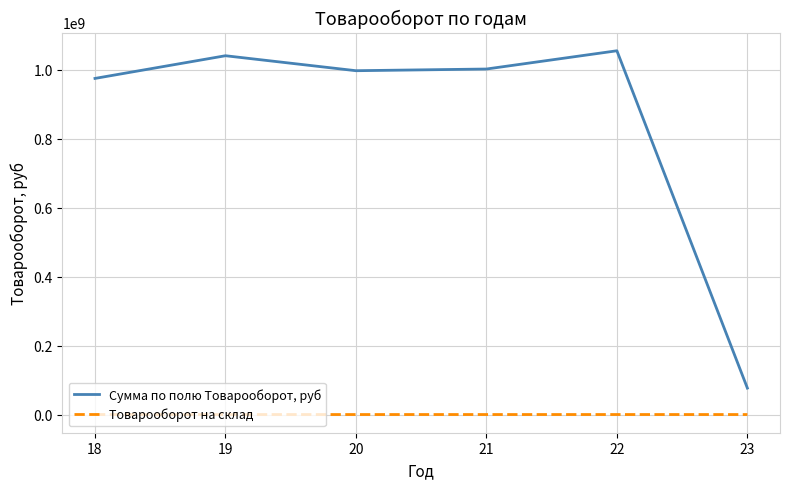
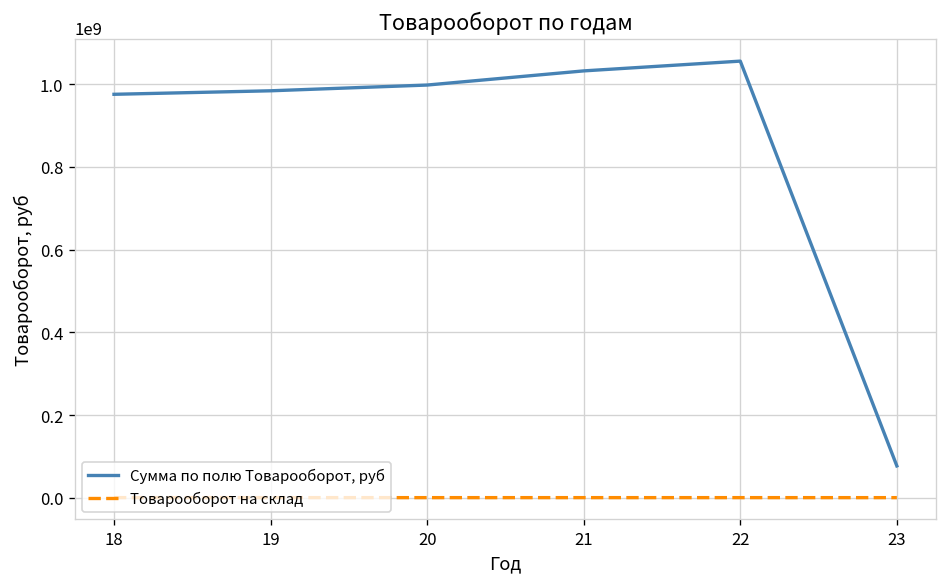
Сумма по полю Товарооборот, руб, 19: 1040000000 -> 980000000
Сумма по полю Товарооборот, руб, 21: 1000000000 -> 1030000000
